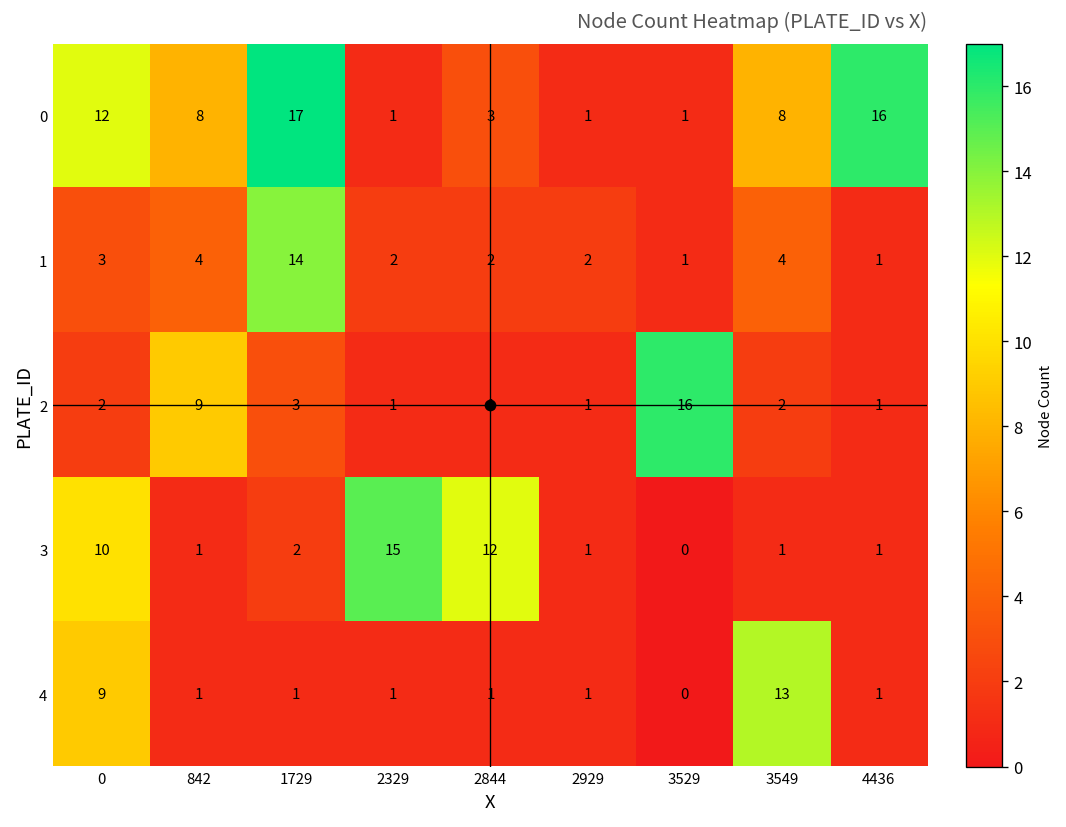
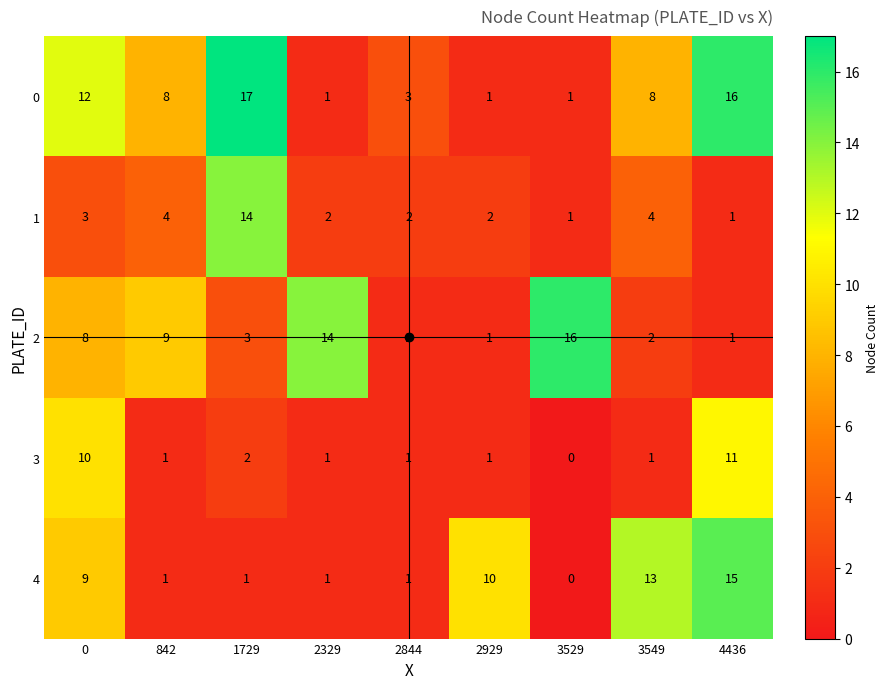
2, 0: 2 -> 8
2, 2329: 1 -> 14
3, 2329: 15 -> 1
3, 2844: 12 -> 1
3, 4436: 1 -> 11
4, 2929: 1 -> 10
4, 4436: 1 -> 15
